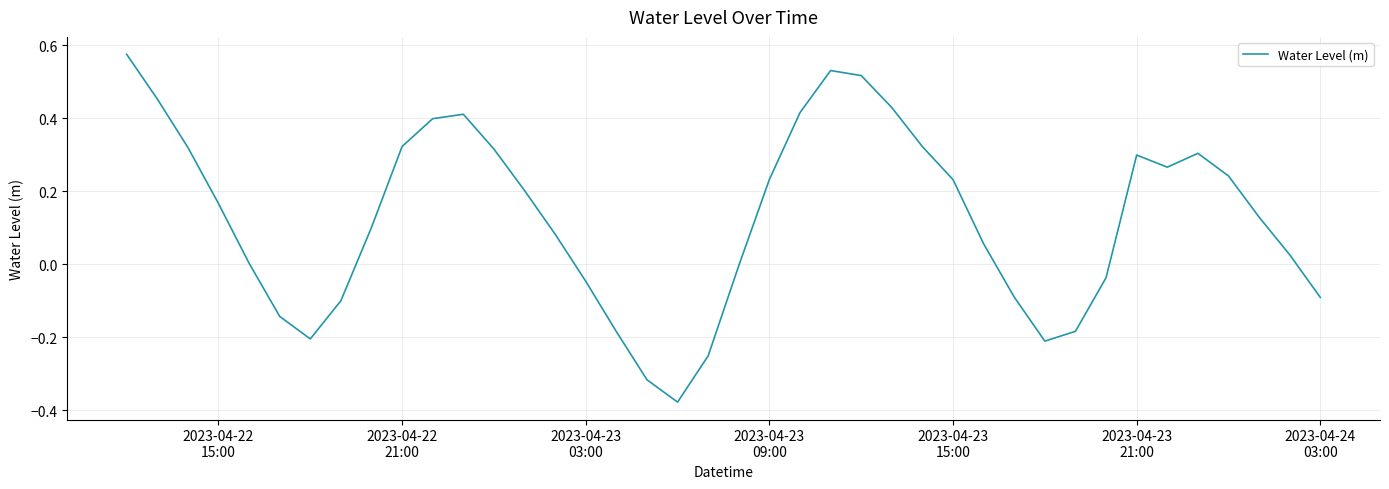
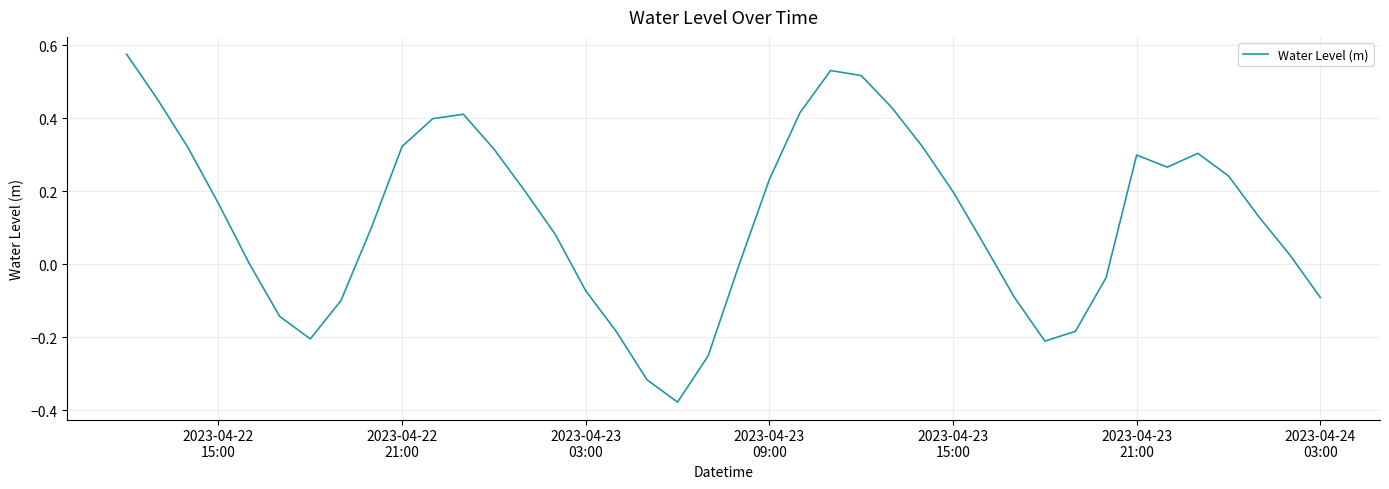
2023-04-23 03:00: -0.05 -> -0.07
2023-04-23 15:00: 0.23 -> 0.20
